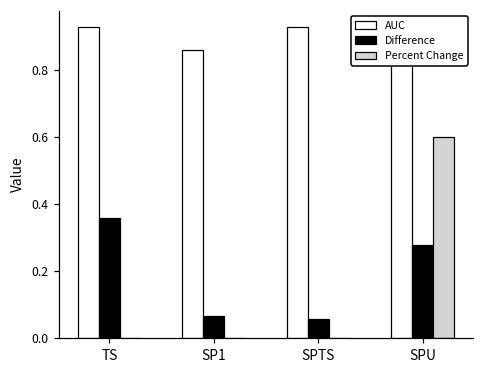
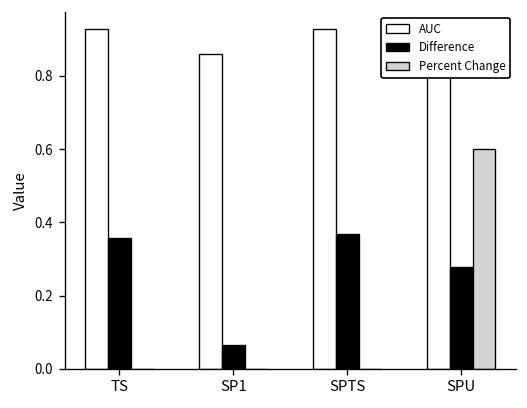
Difference, SPTS: 0.06 -> 0.37
